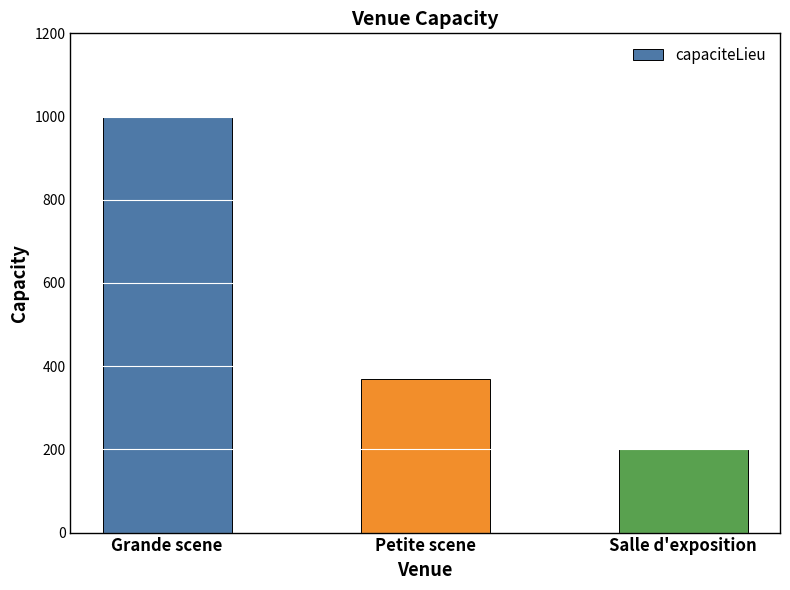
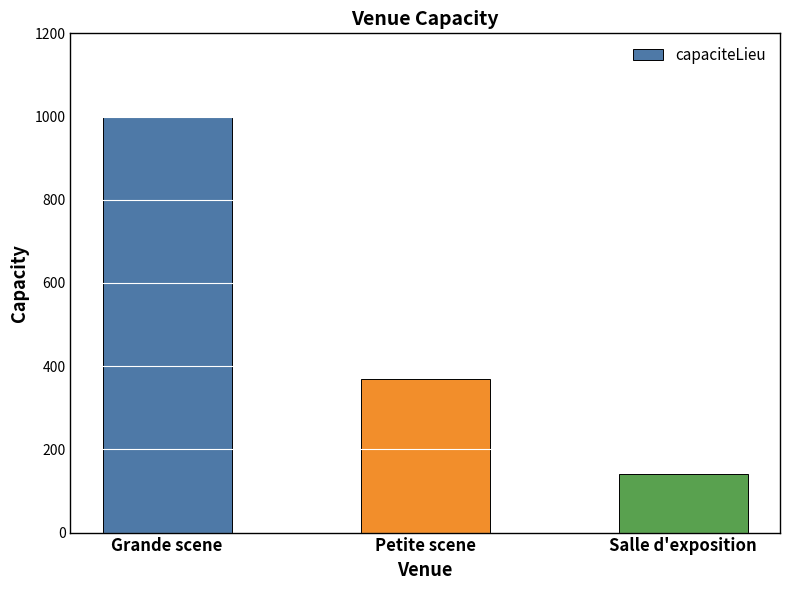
Salle d'exposition: 200 -> 140
